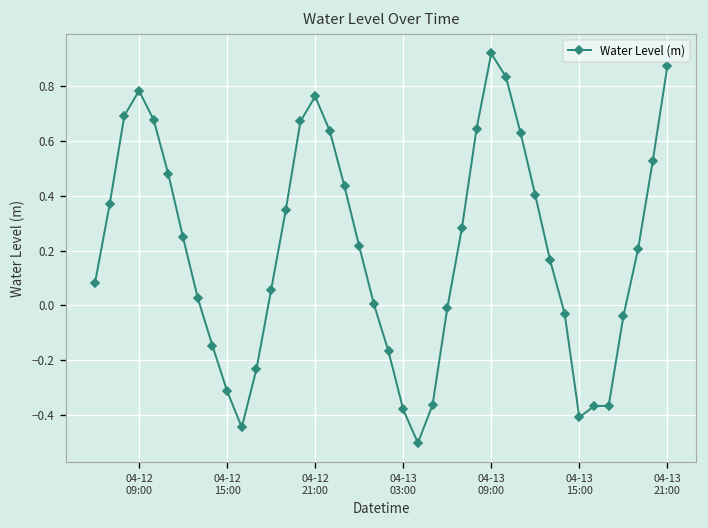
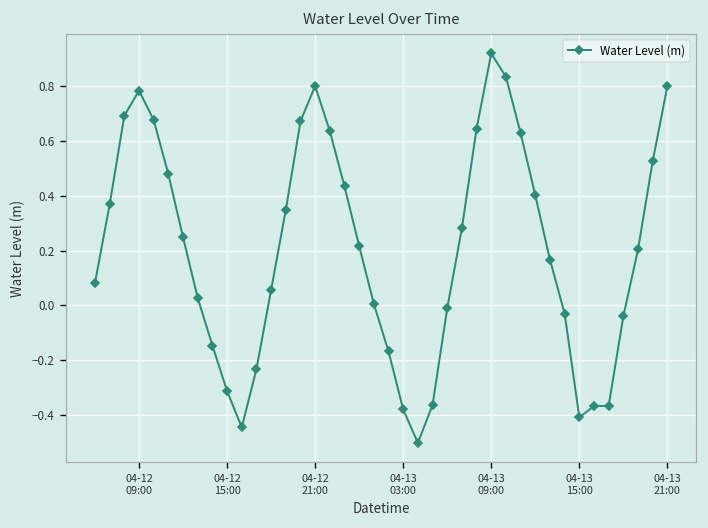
04-12 21:00: 0.76 -> 0.80
04-13 21:00: 0.87 -> 0.80
